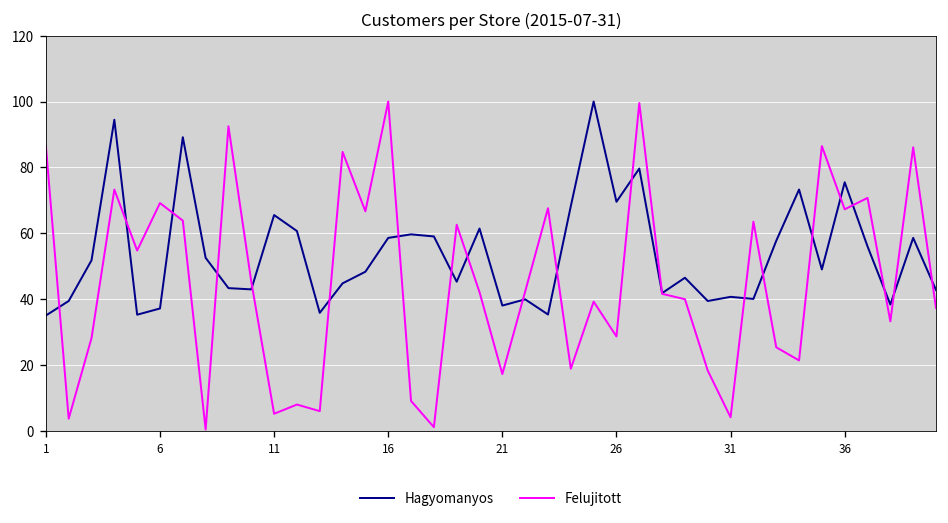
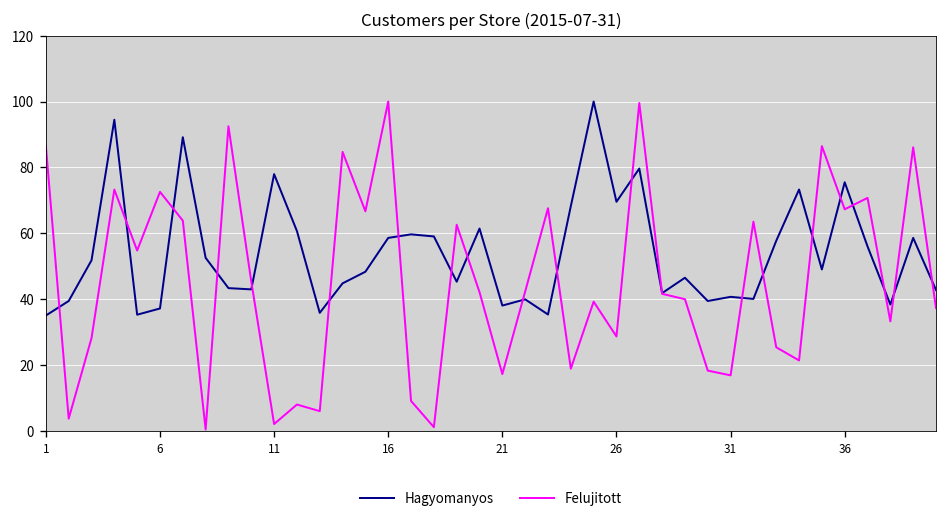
Felujitott, 6: 69 -> 73
Hagyomanyos, 11: 66 -> 78
Felujitott, 11: 5 -> 2
Felujitott, 31: 4 -> 17
